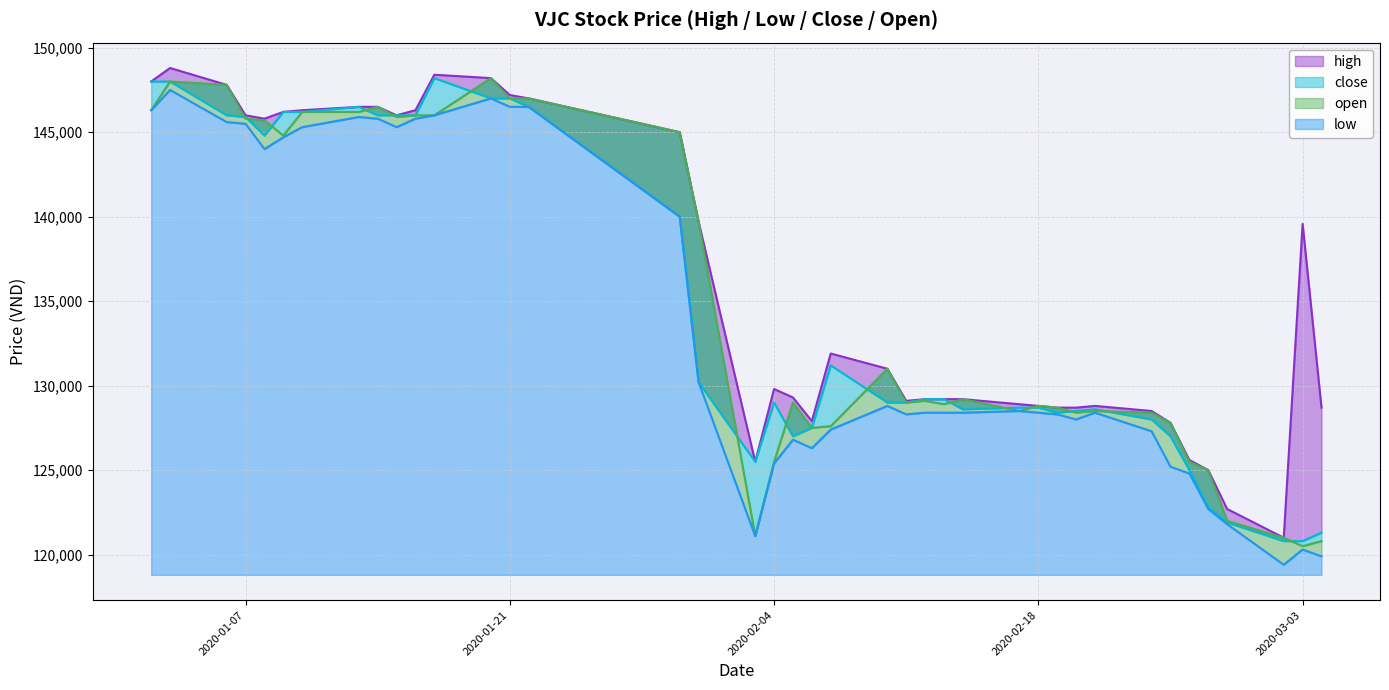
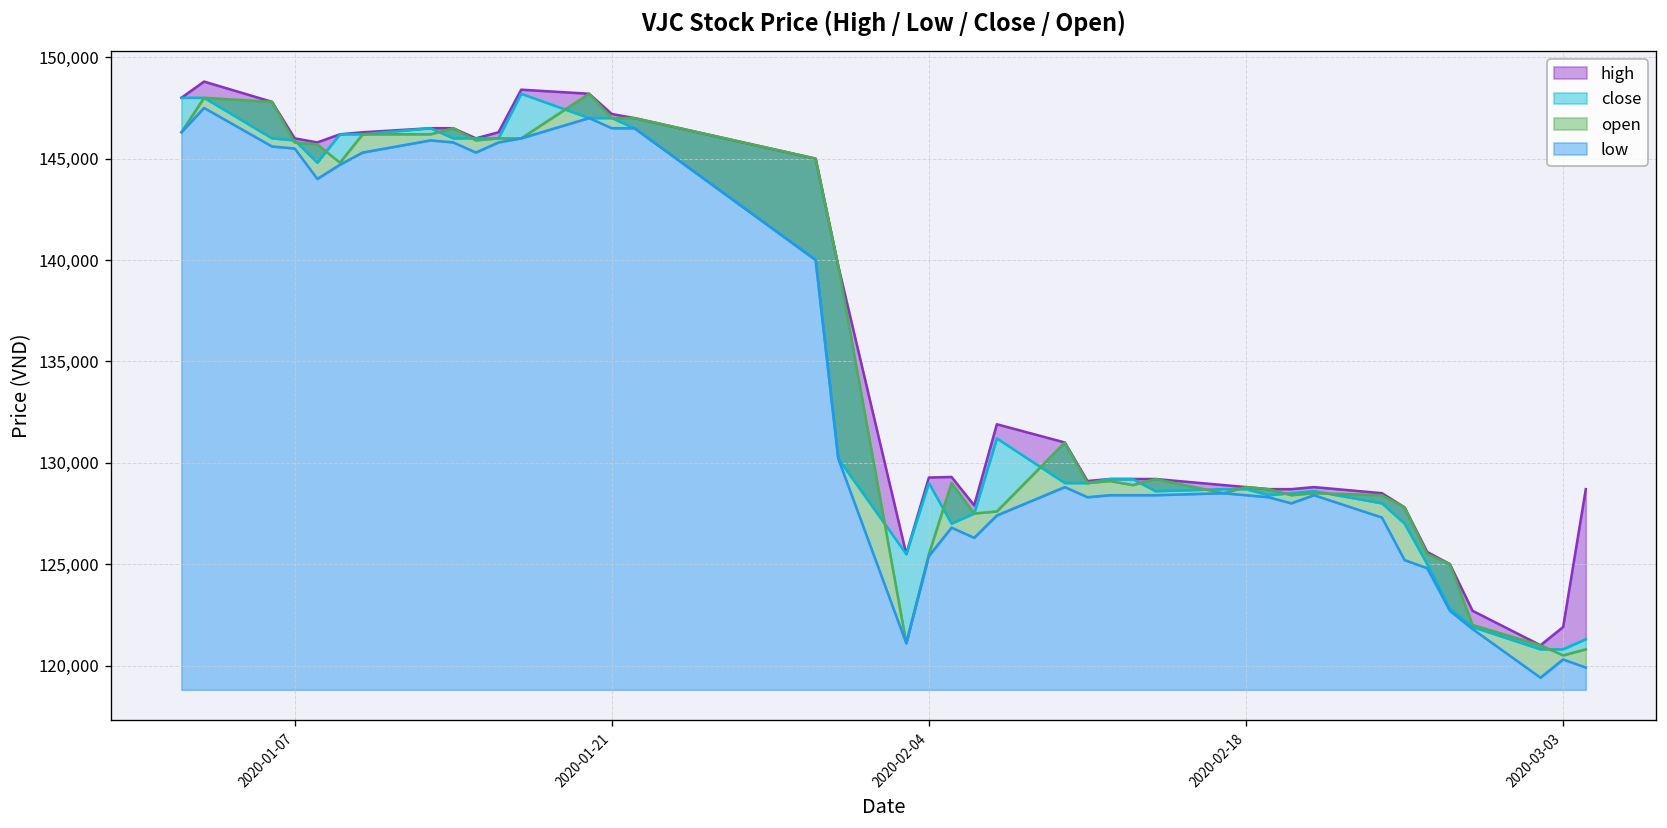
high, 2020-02-04: 129,800 -> 129,300
high, 2020-03-03: 139,600 -> 121,900
